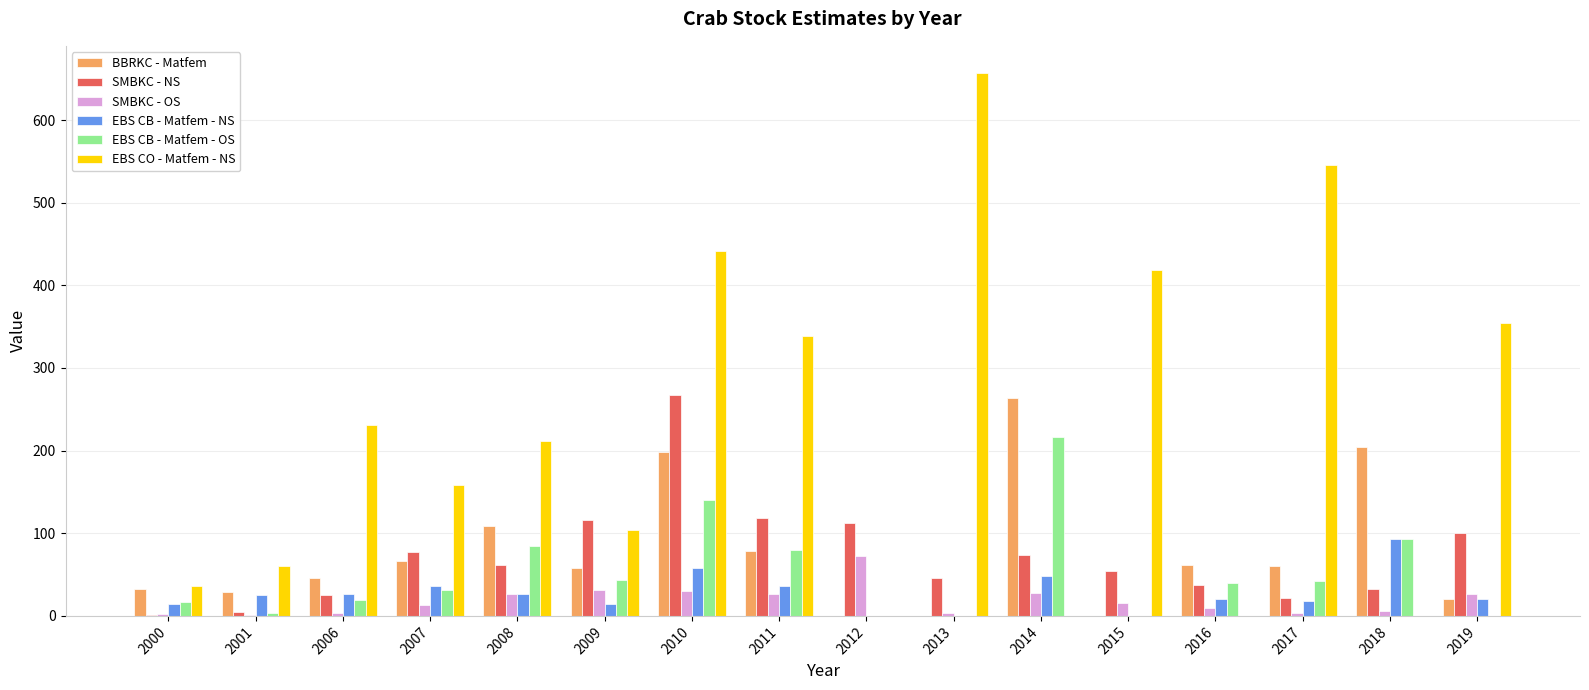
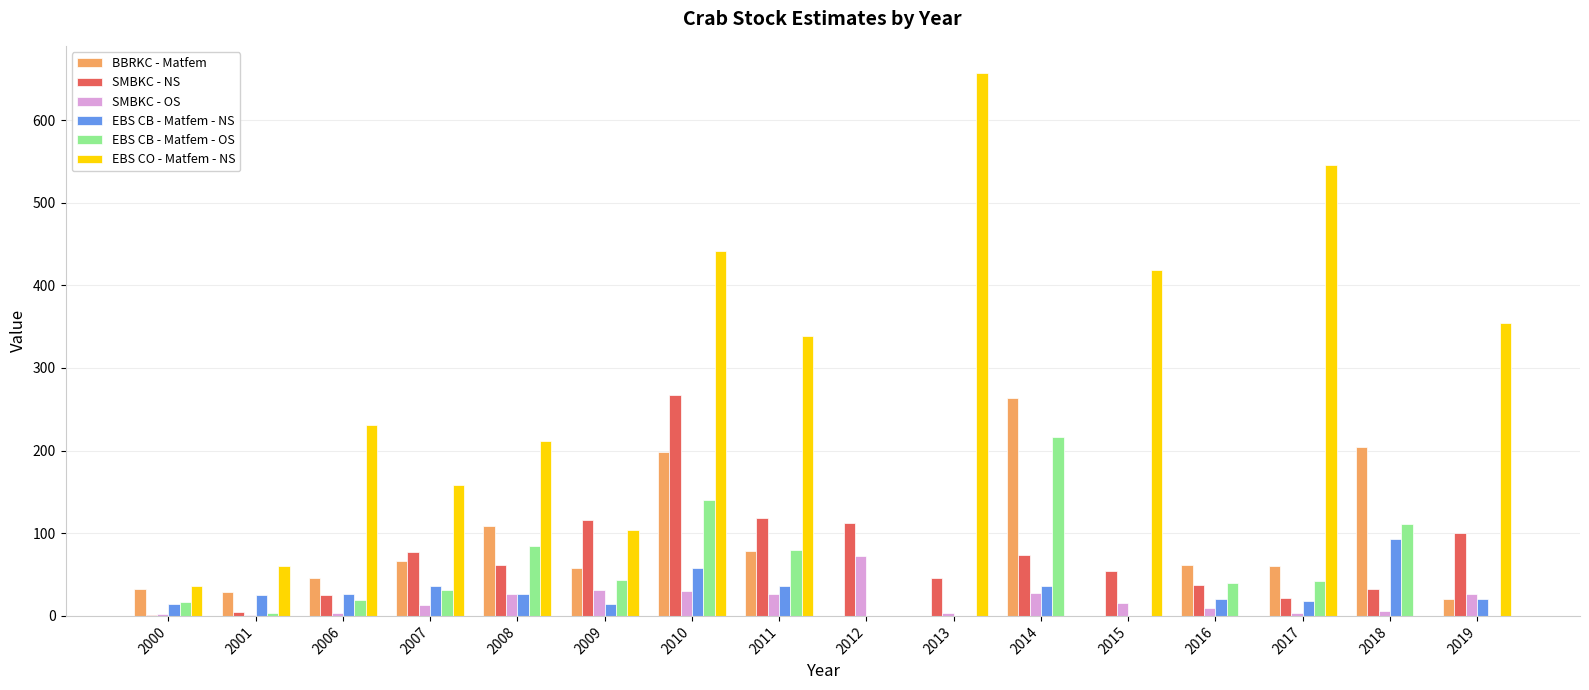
EBS CB - Matfem - NS, 2014: 50 -> 40
EBS CB - Matfem - OS, 2018: 90 -> 110
